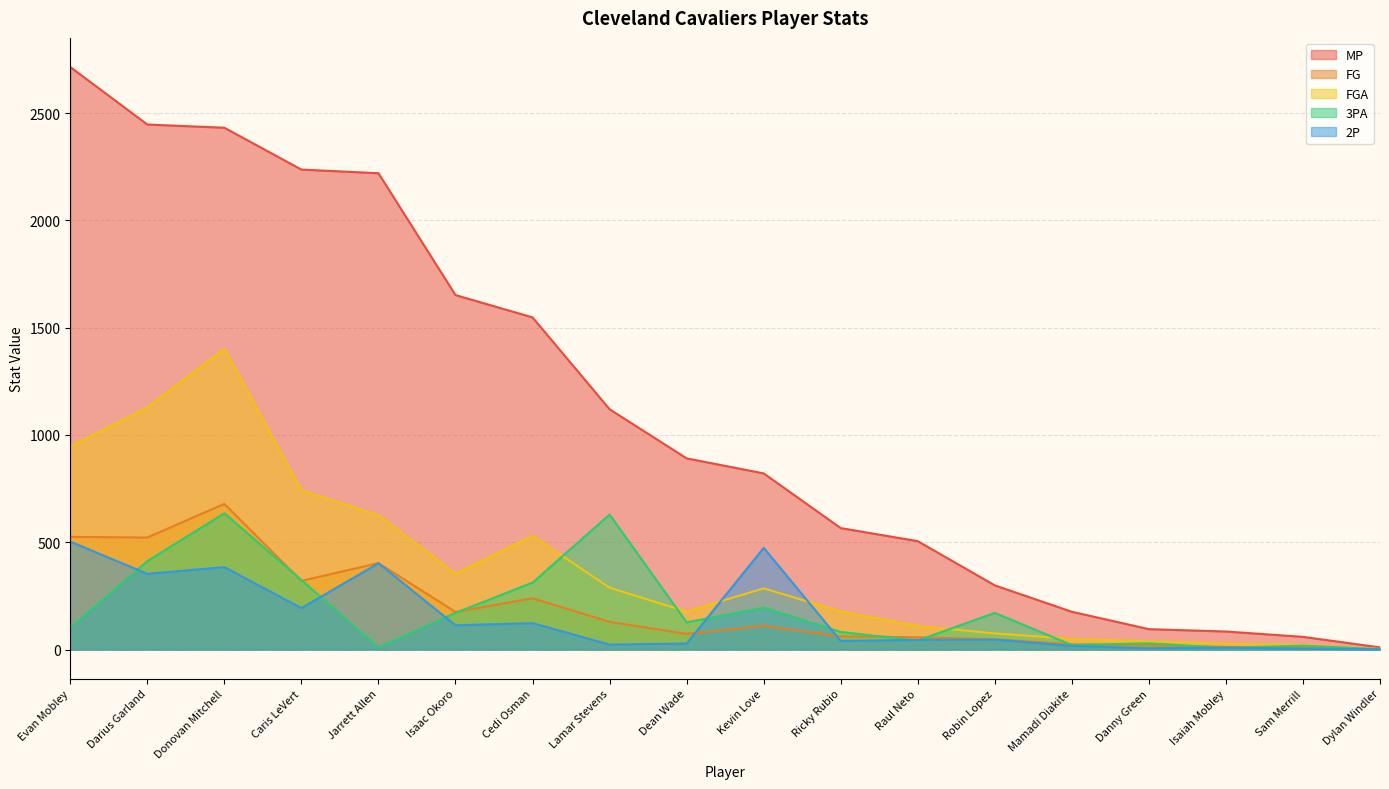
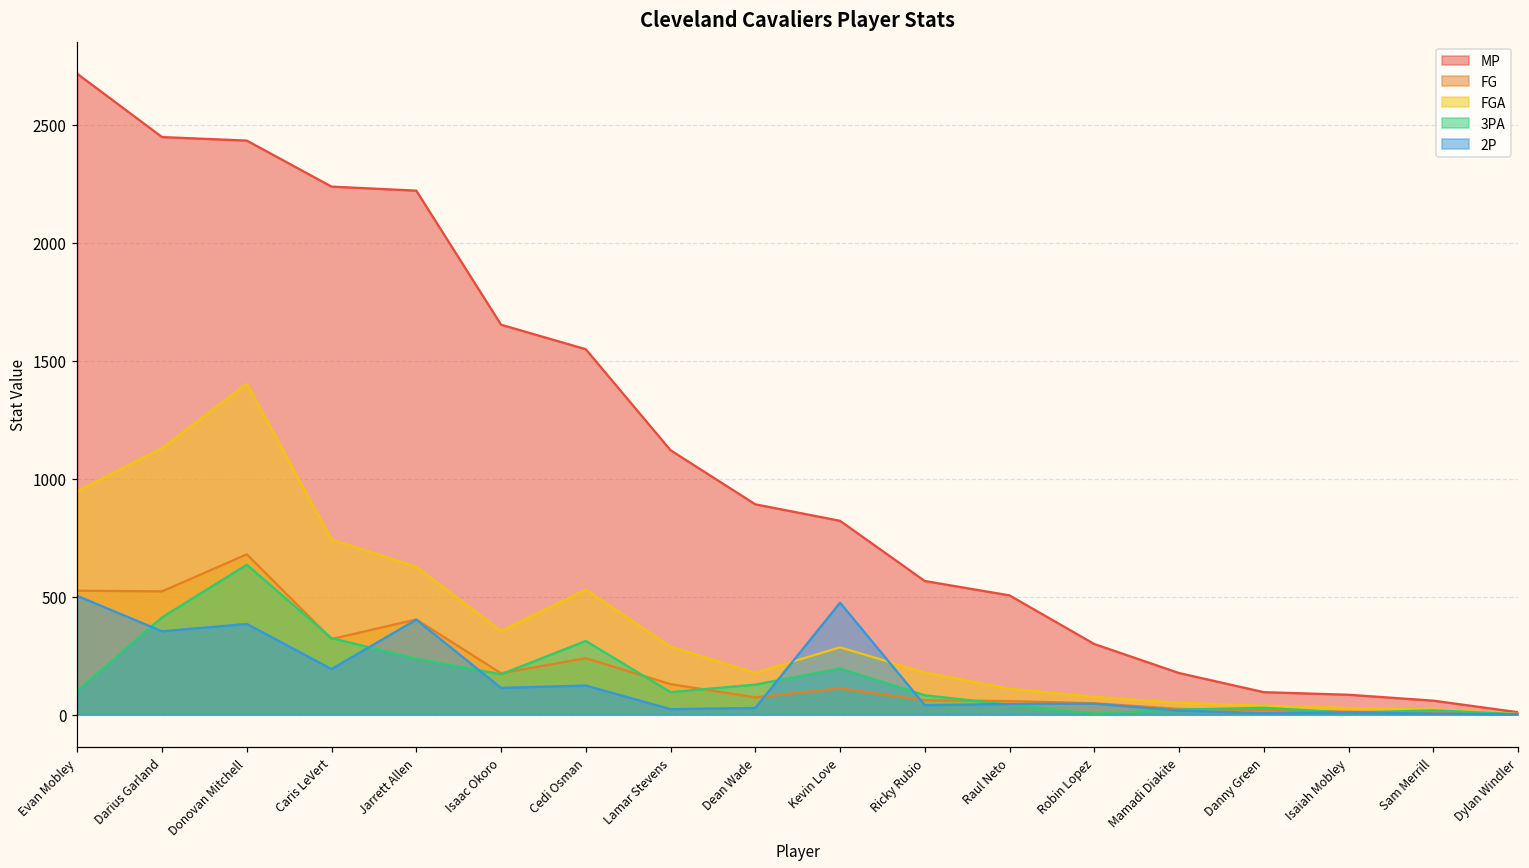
3PA, Jarrett Allen: 10 -> 240
3PA, Lamar Stevens: 630 -> 100
3PA, Robin Lopez: 170 -> 0
